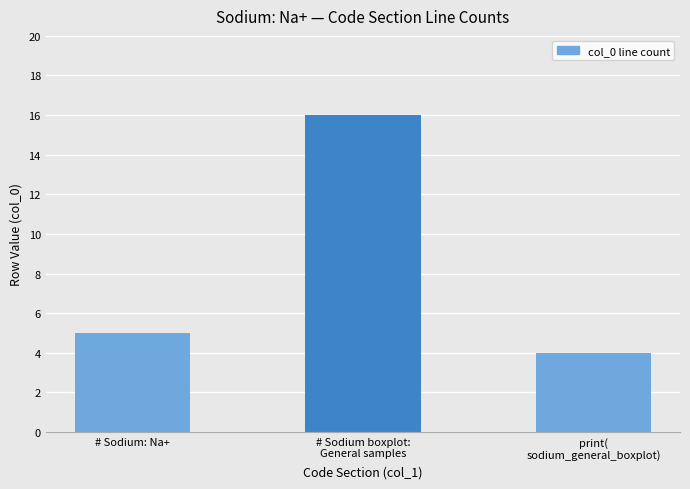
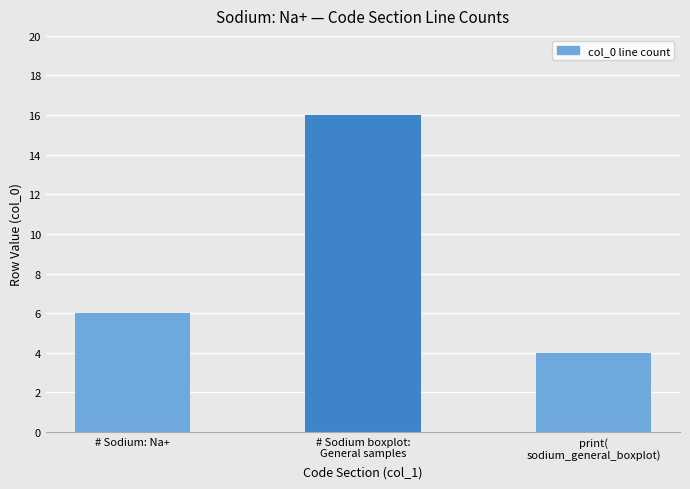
# Sodium: Na+: 5 -> 6
